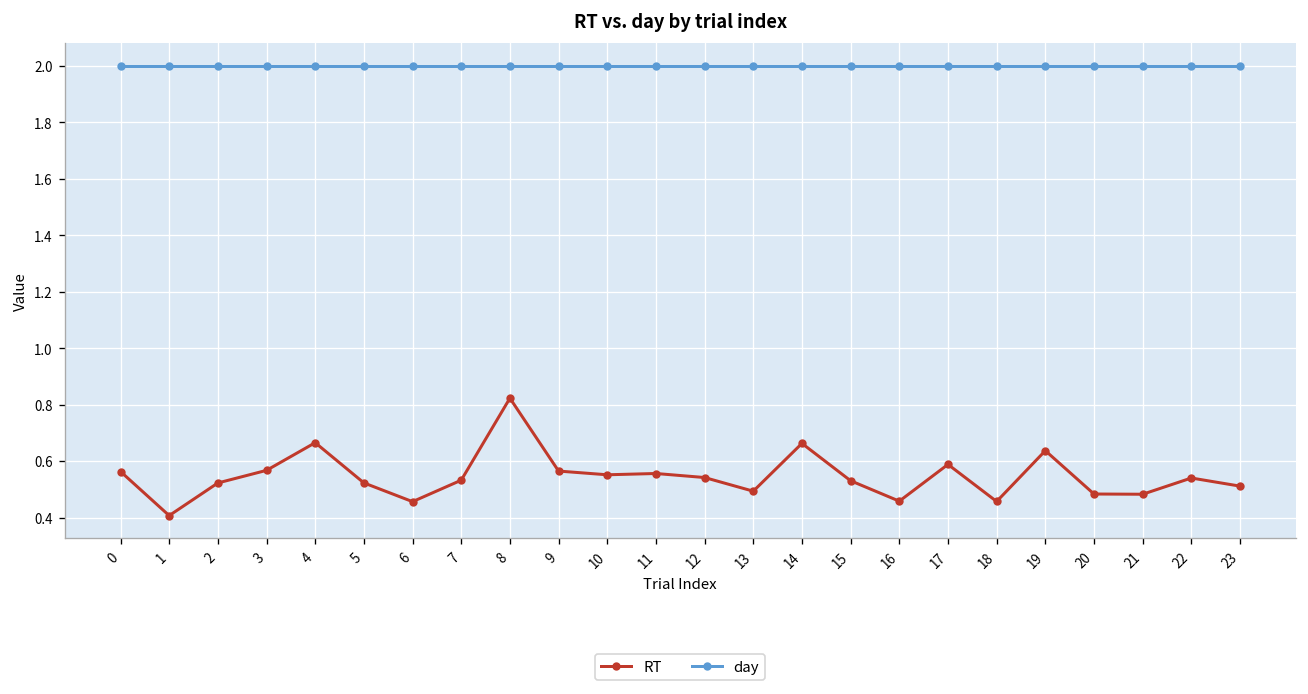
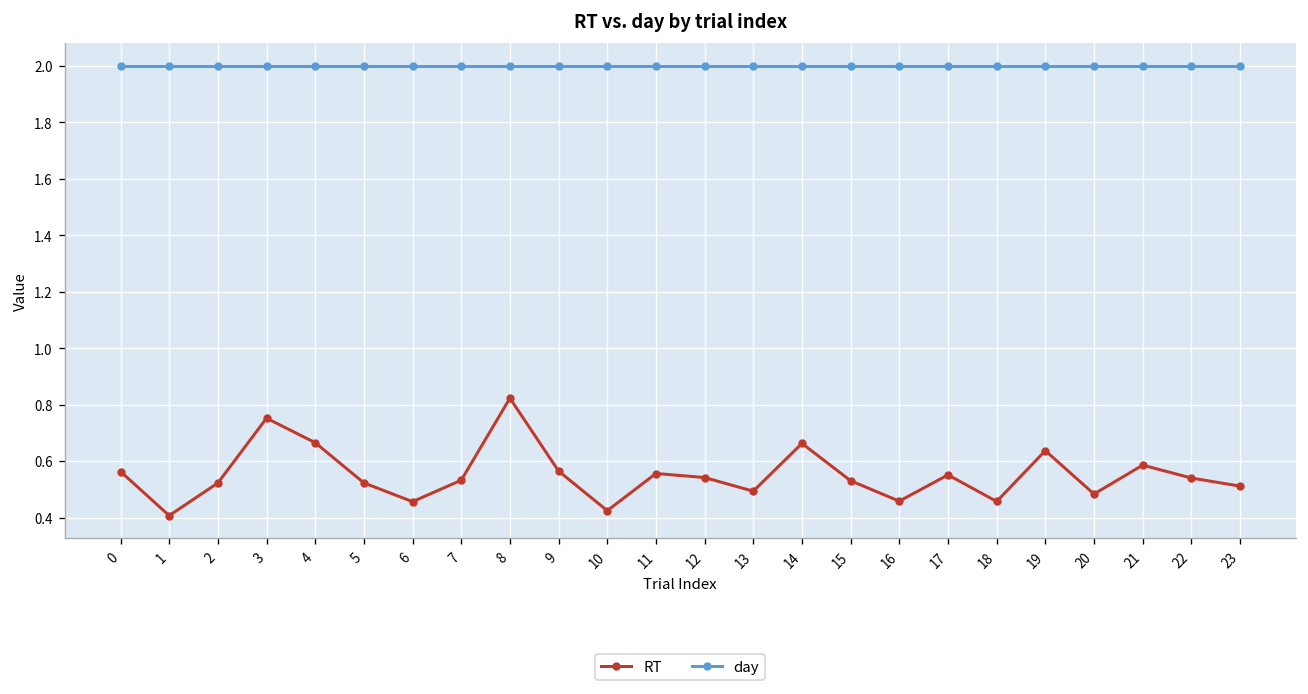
RT, 3: 0.57 -> 0.75
RT, 10: 0.55 -> 0.42
RT, 17: 0.59 -> 0.55
RT, 21: 0.48 -> 0.59
